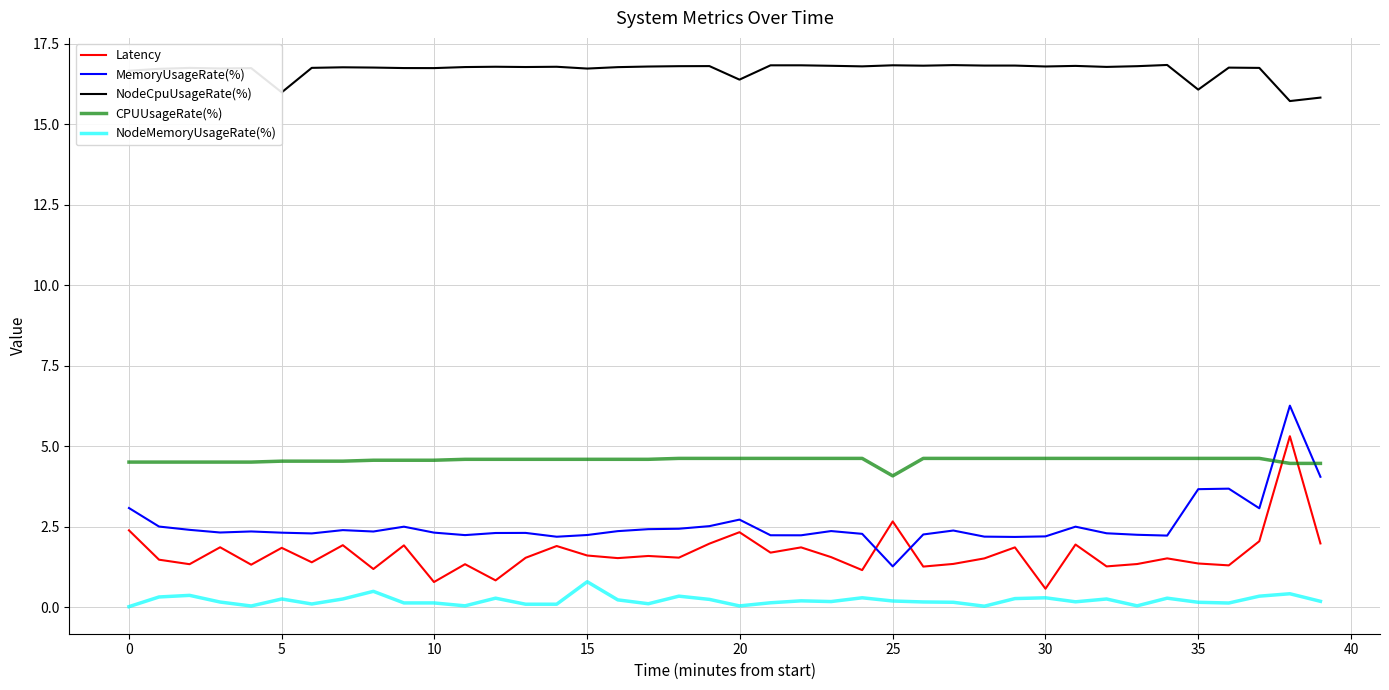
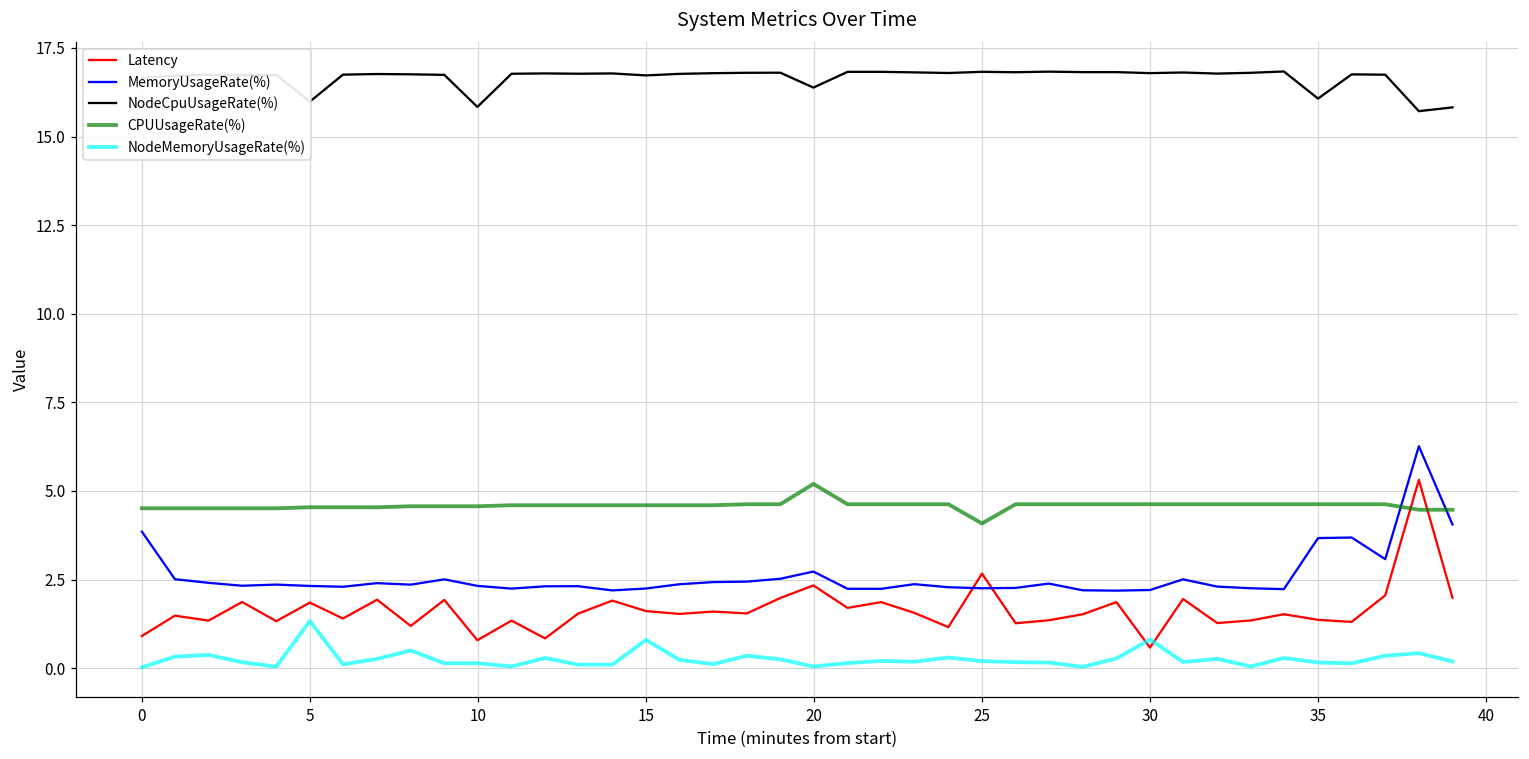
Latency, 0: 2.4 -> 0.9
MemoryUsageRate(%), 0: 3.1 -> 3.9
NodeMemoryUsageRate(%), 5: 0.3 -> 1.3
NodeCpuUsageRate(%), 10: 16.7 -> 15.8
CPUUsageRate(%), 20: 4.6 -> 5.2
MemoryUsageRate(%), 25: 1.3 -> 2.3
NodeMemoryUsageRate(%), 30: 0.3 -> 0.8
